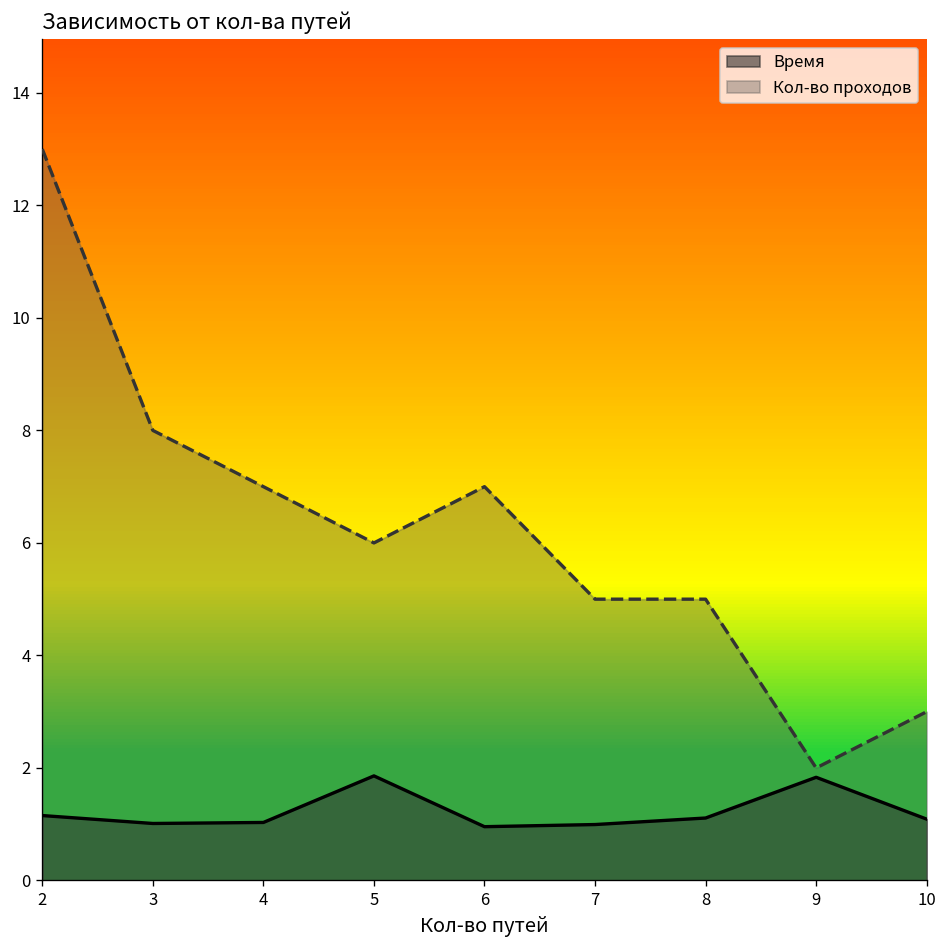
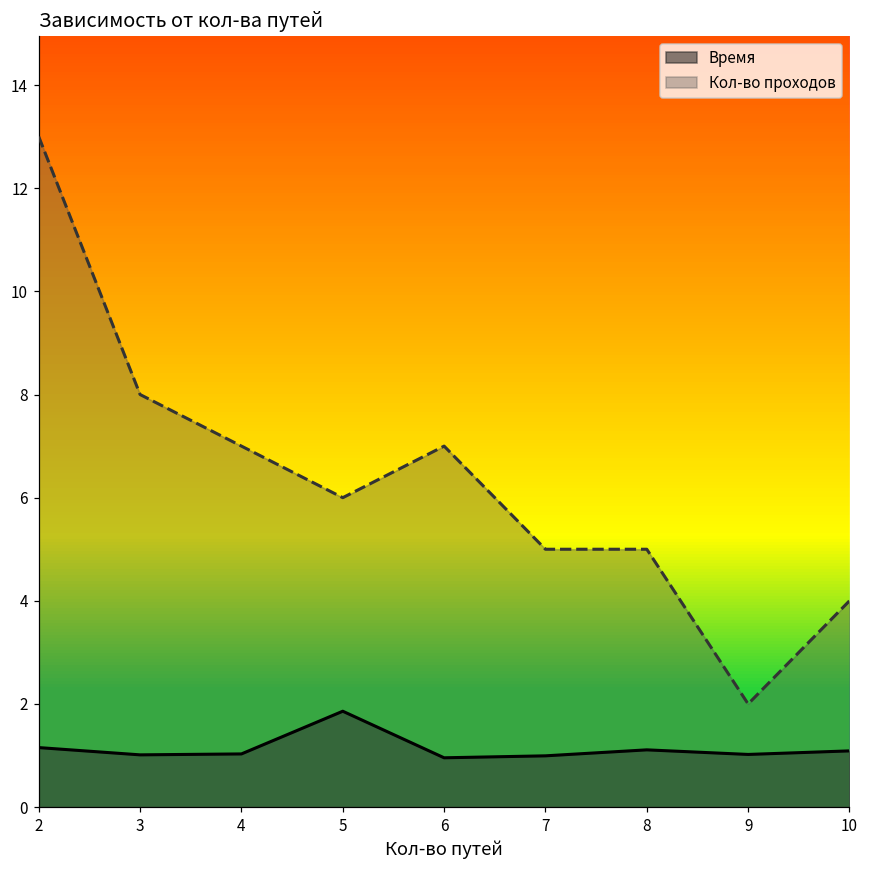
Время, 9: 1.8 -> 1.0
Кол-во проходов, 10: 3 -> 4
